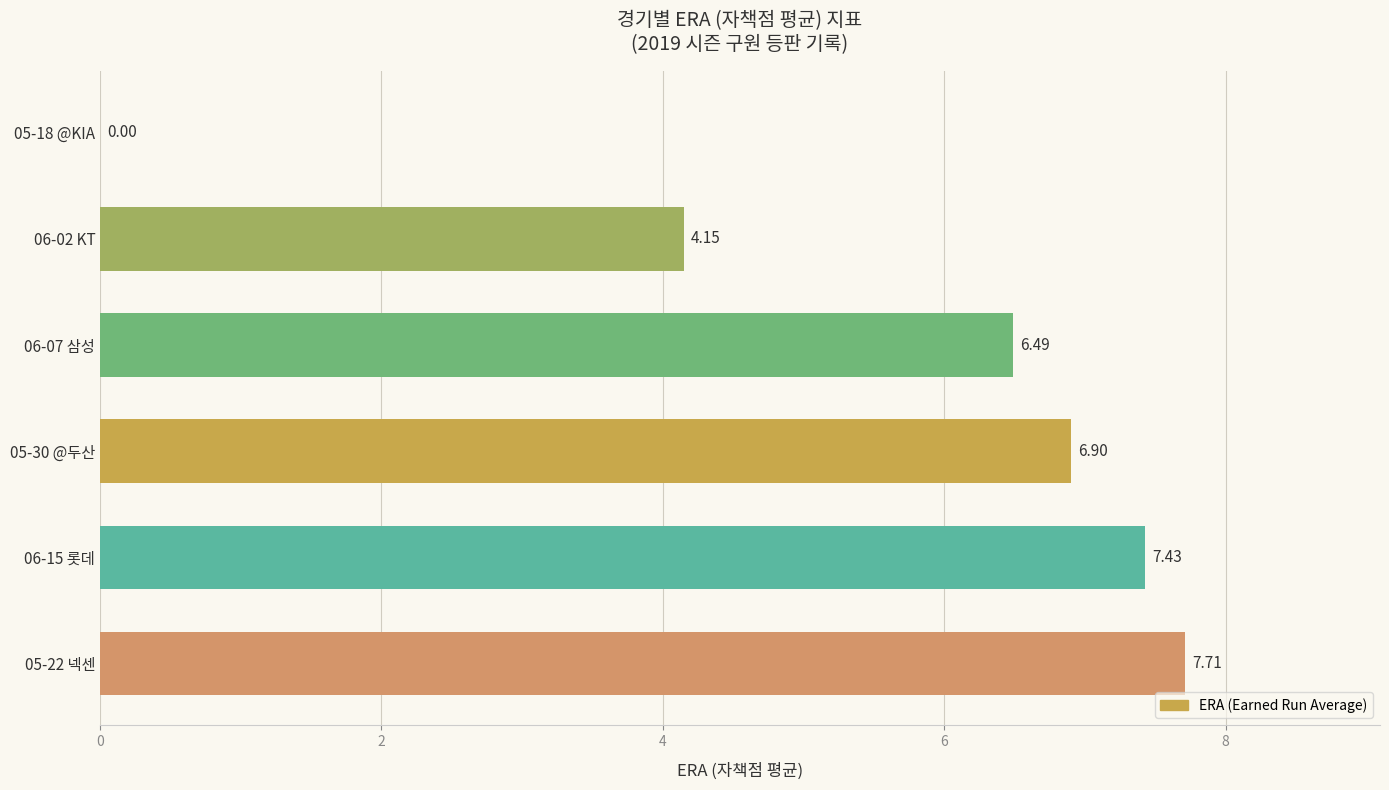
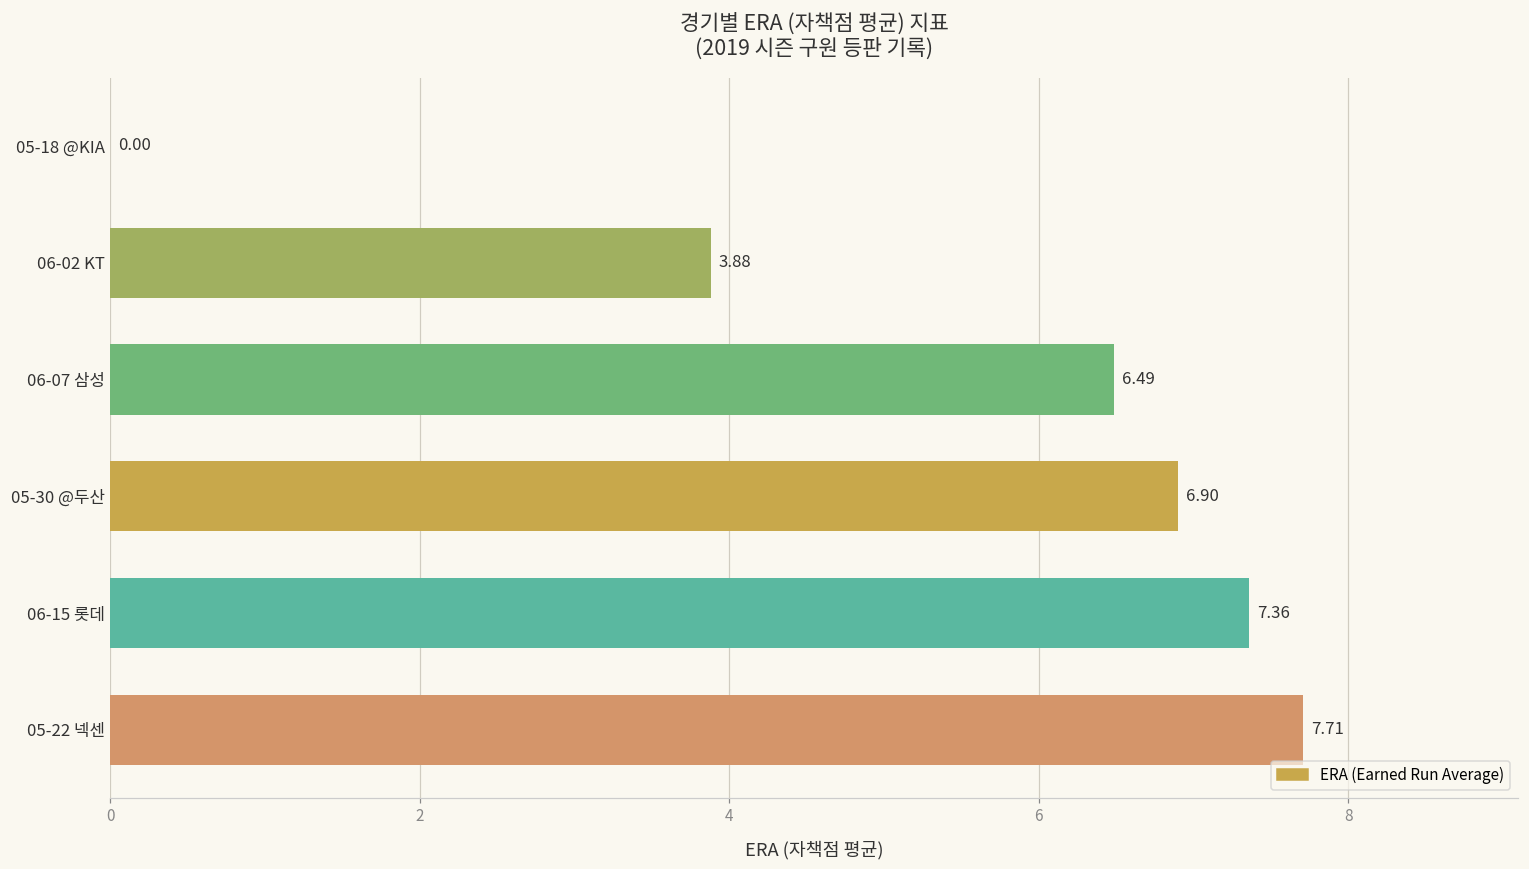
06-02 KT: 4.15 -> 3.88
06-15 롯데: 7.43 -> 7.36
